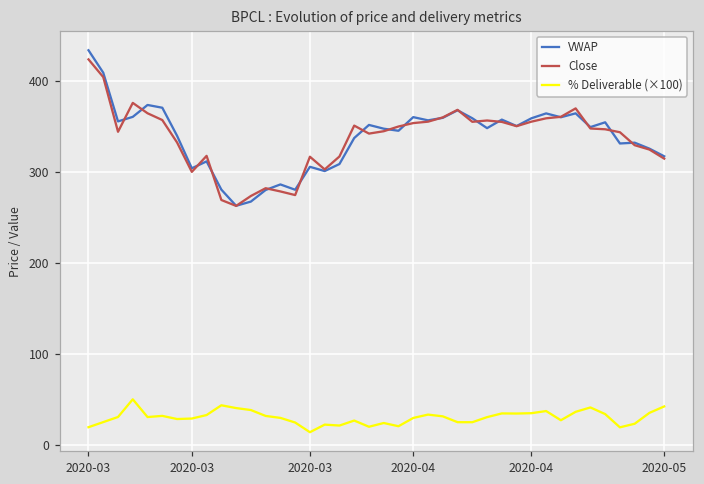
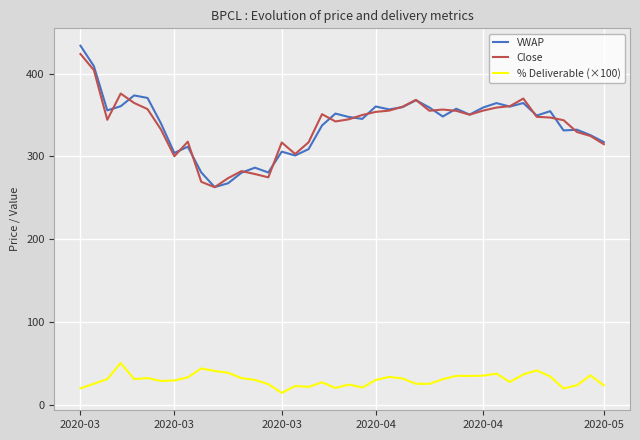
% Deliverable (×100), 2020-05: 40 -> 20
